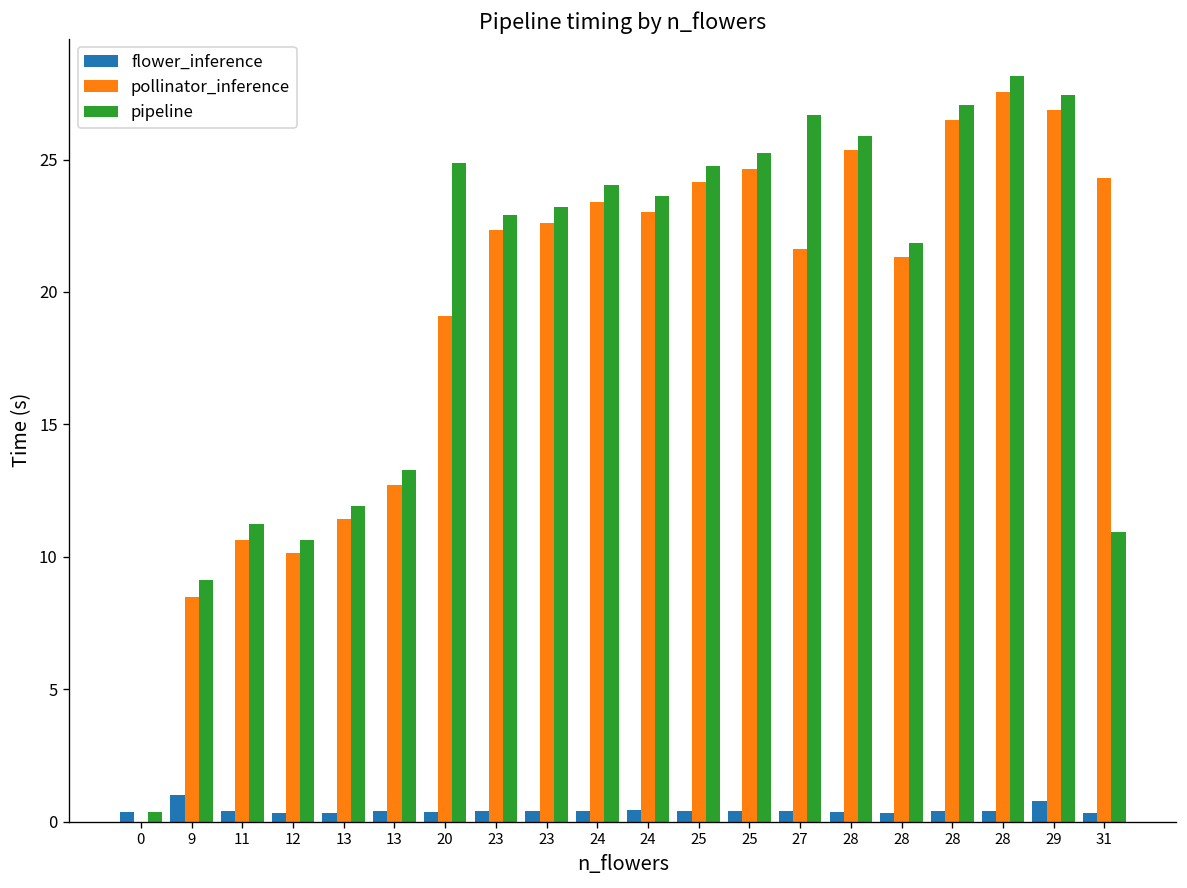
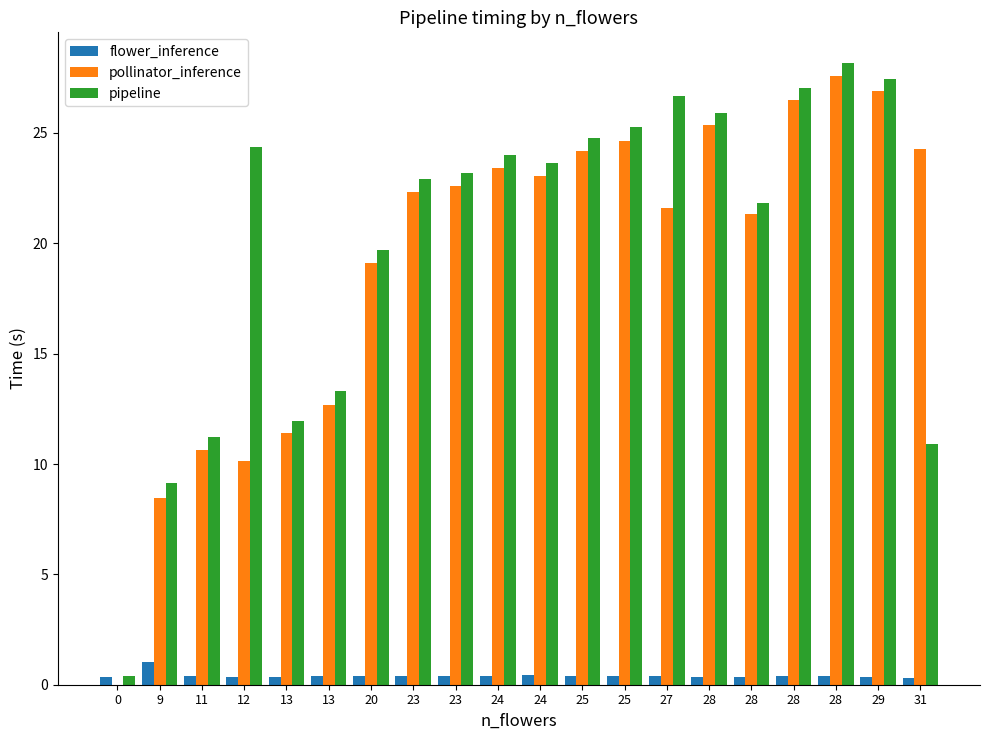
pipeline, 12: 10.6 -> 24.4
pipeline, 20: 24.9 -> 19.7
flower_inference, 29: 0.8 -> 0.4
